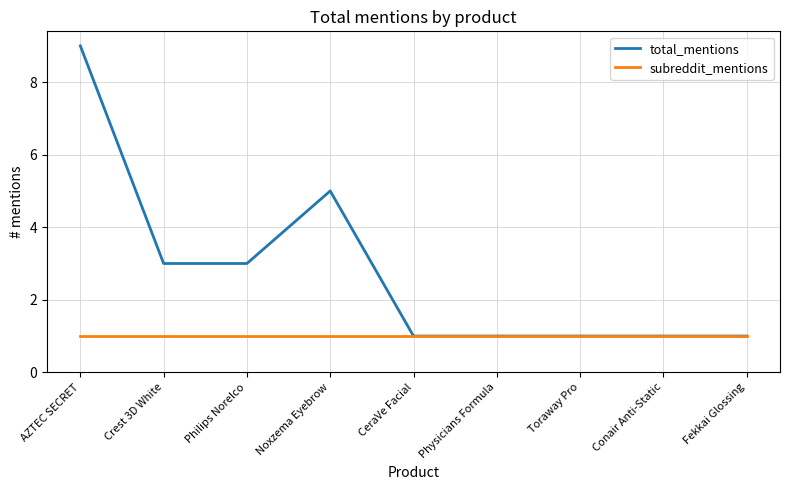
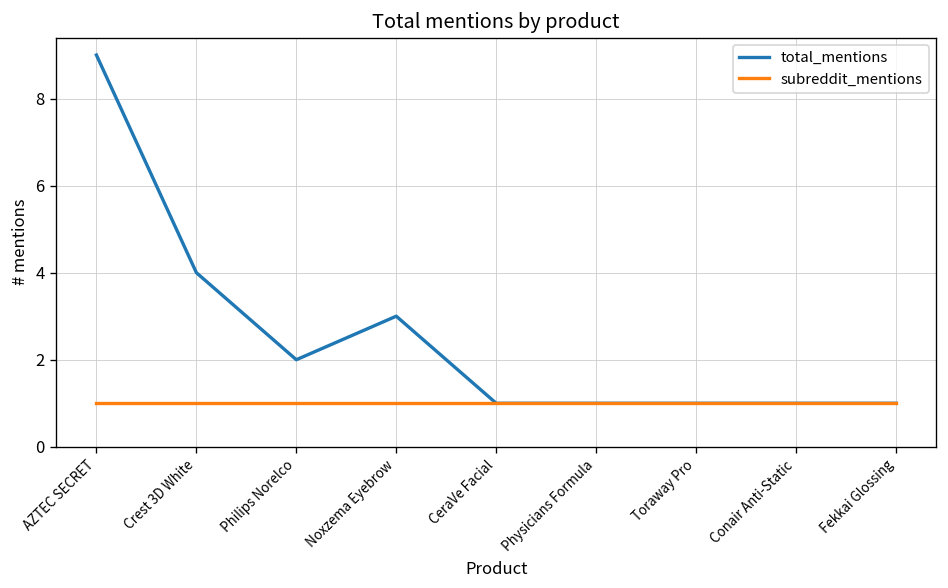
total_mentions, Crest 3D White: 3 -> 4
total_mentions, Philips Norelco: 3 -> 2
total_mentions, Noxzema Eyebrow: 5 -> 3
